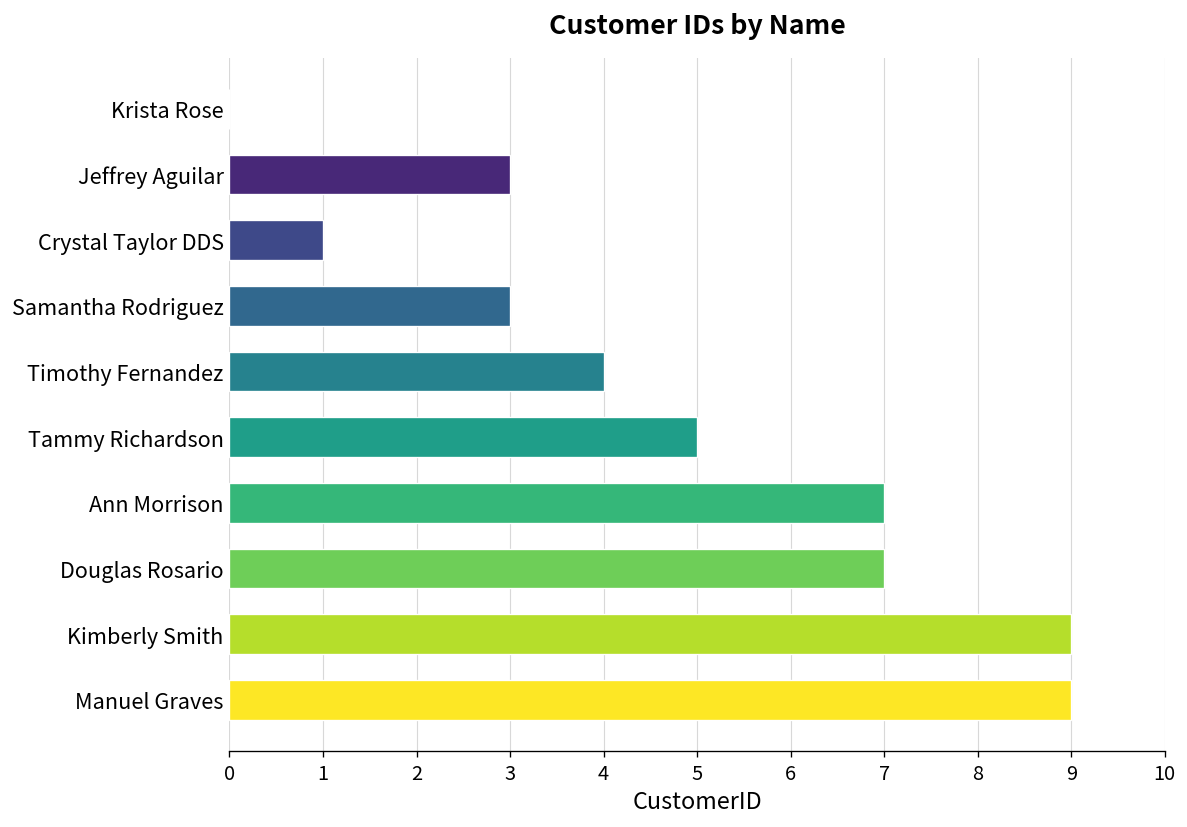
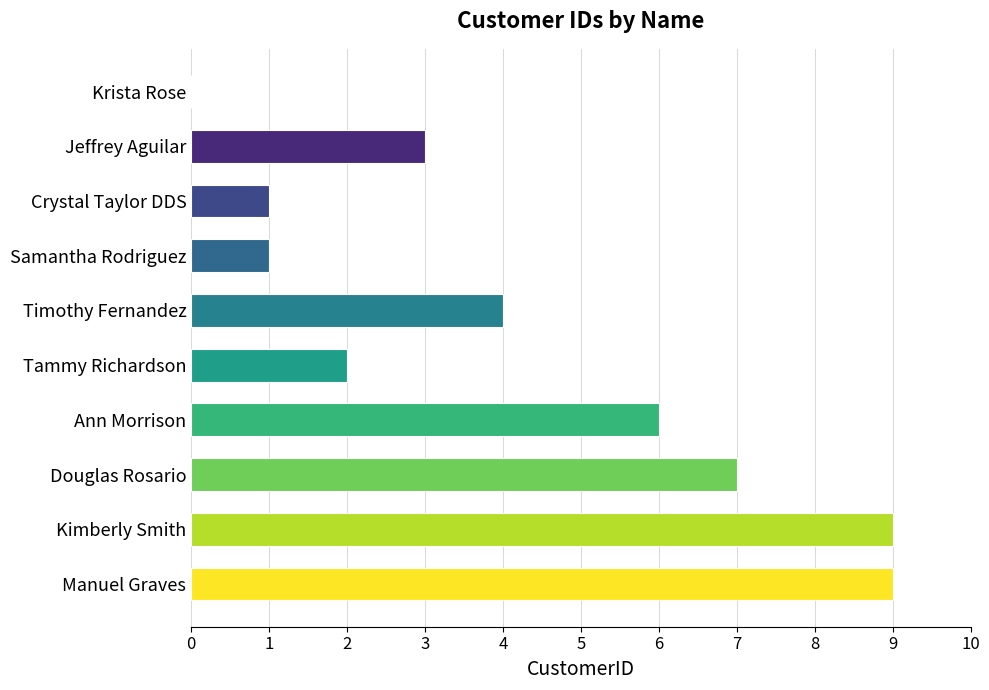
Samantha Rodriguez: 3 -> 1
Tammy Richardson: 5 -> 2
Ann Morrison: 7 -> 6
